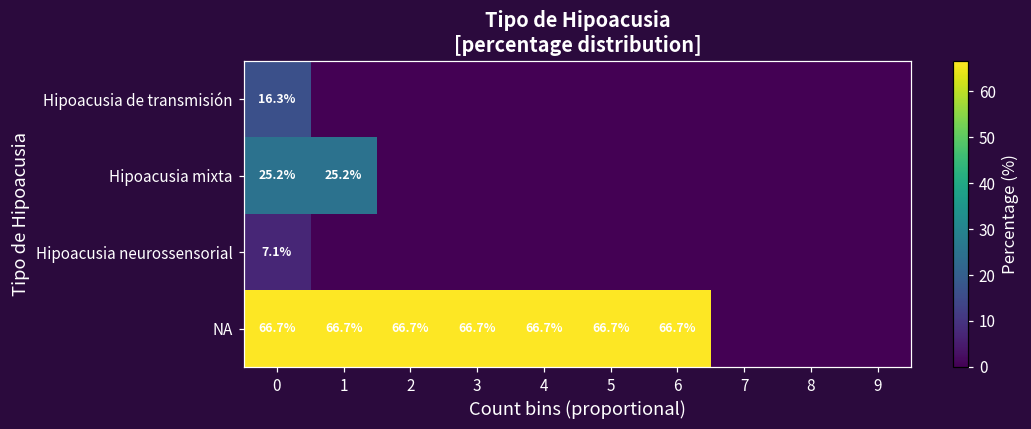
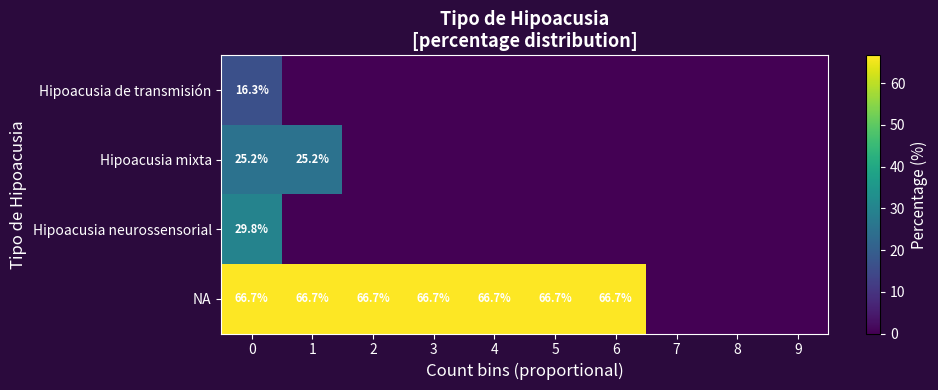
Hipoacusia neurossensorial, 0: 7.1% -> 29.8%
